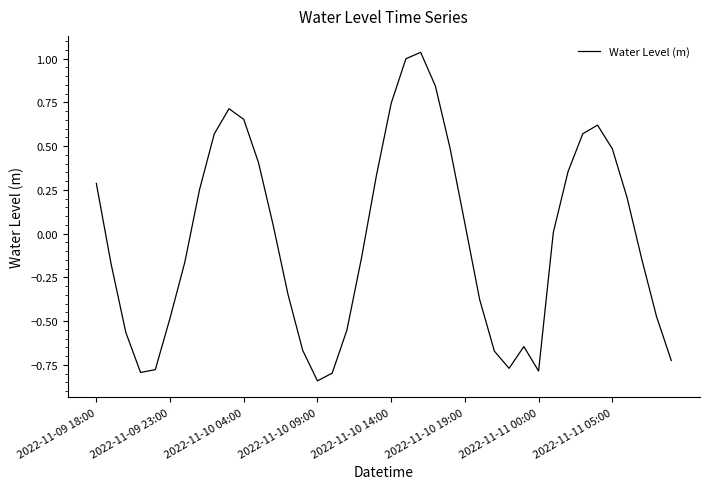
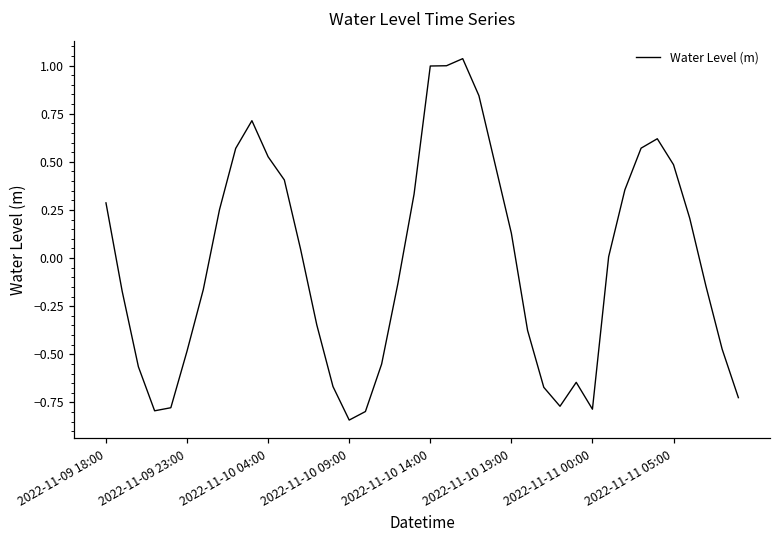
2022-11-10 04:00: 0.65 -> 0.53
2022-11-10 14:00: 0.74 -> 1.00
2022-11-10 19:00: 0.06 -> 0.13
